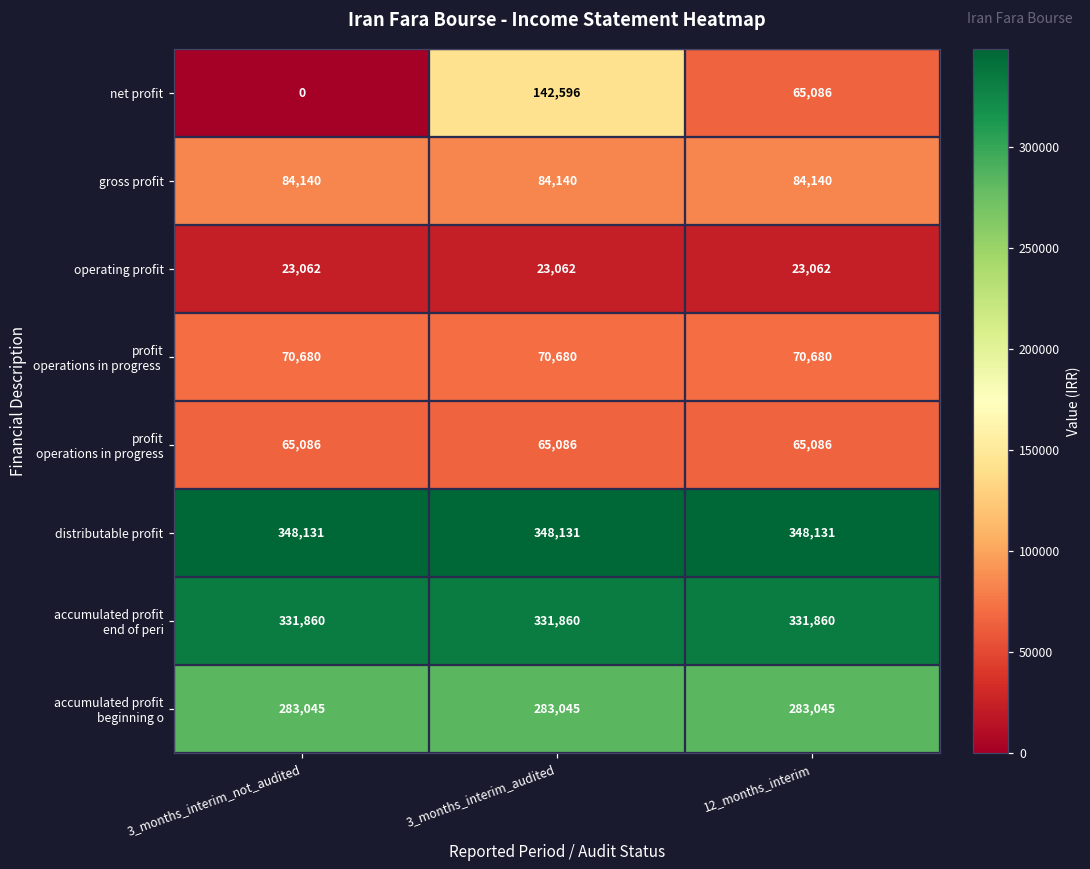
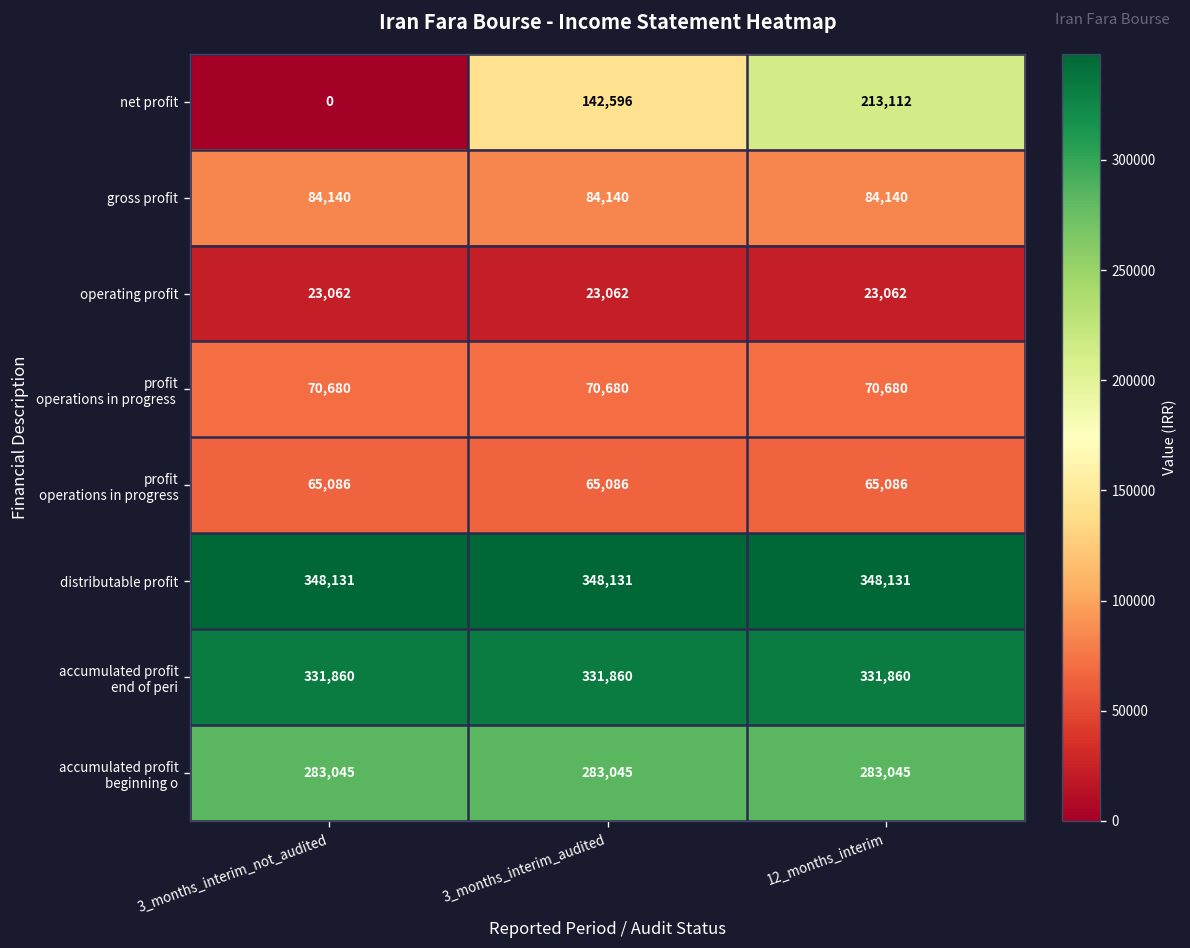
net profit, 12_months_interim: 65,086 -> 213,112
